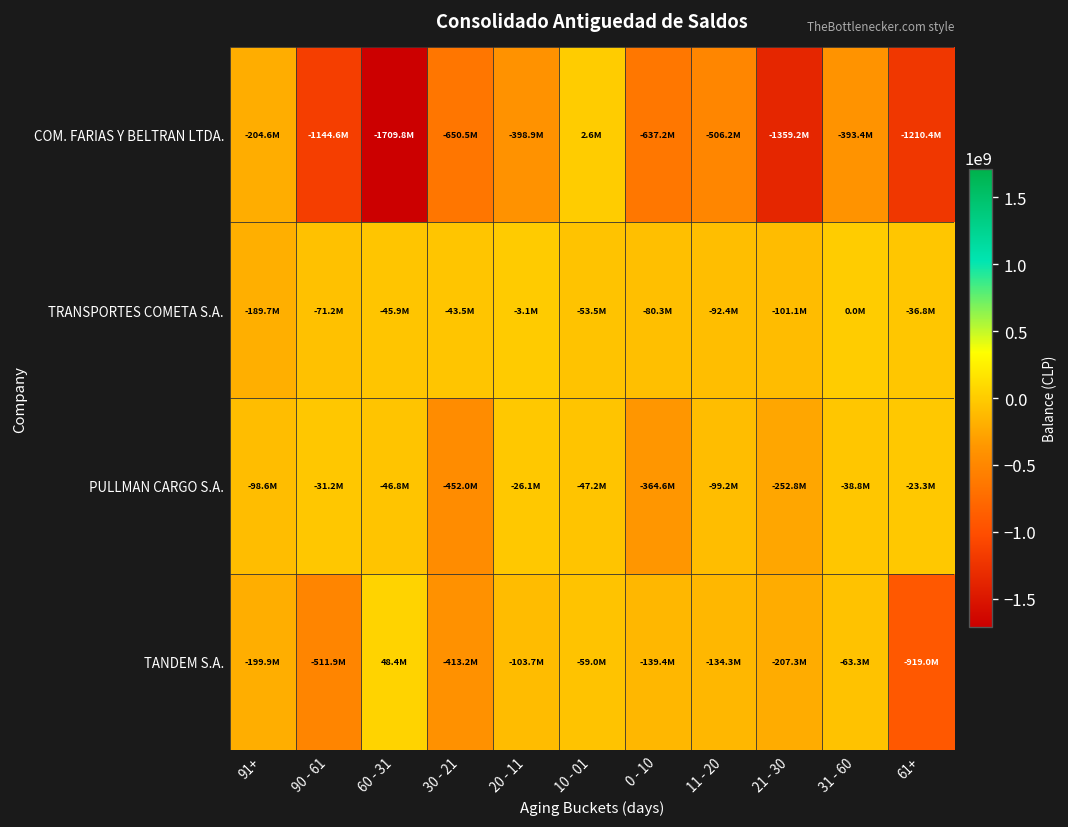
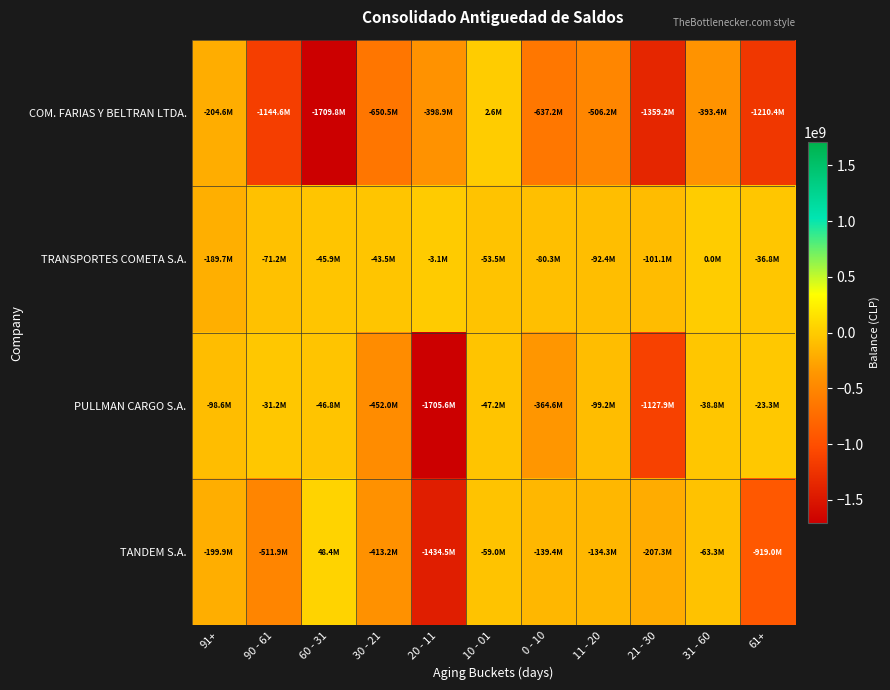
PULLMAN CARGO S.A., 20 - 11: -26.1M -> -1705.6M
PULLMAN CARGO S.A., 21 - 30: -252.8M -> -1127.9M
TANDEM S.A., 20 - 11: -103.7M -> -1434.5M
